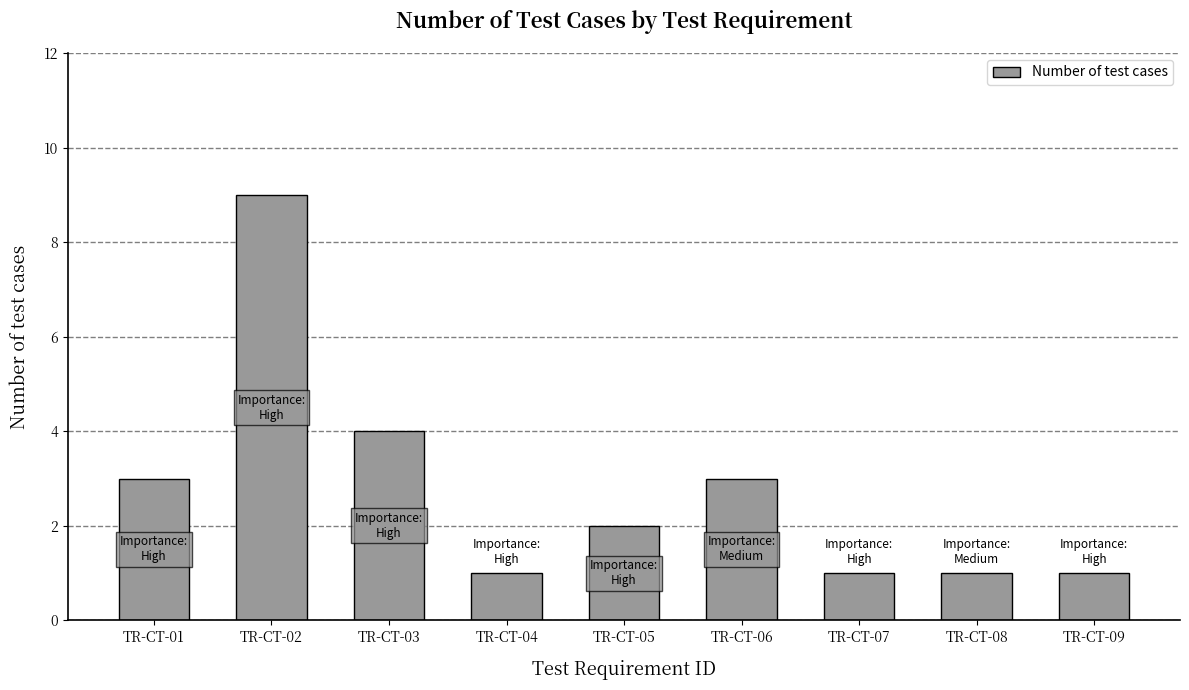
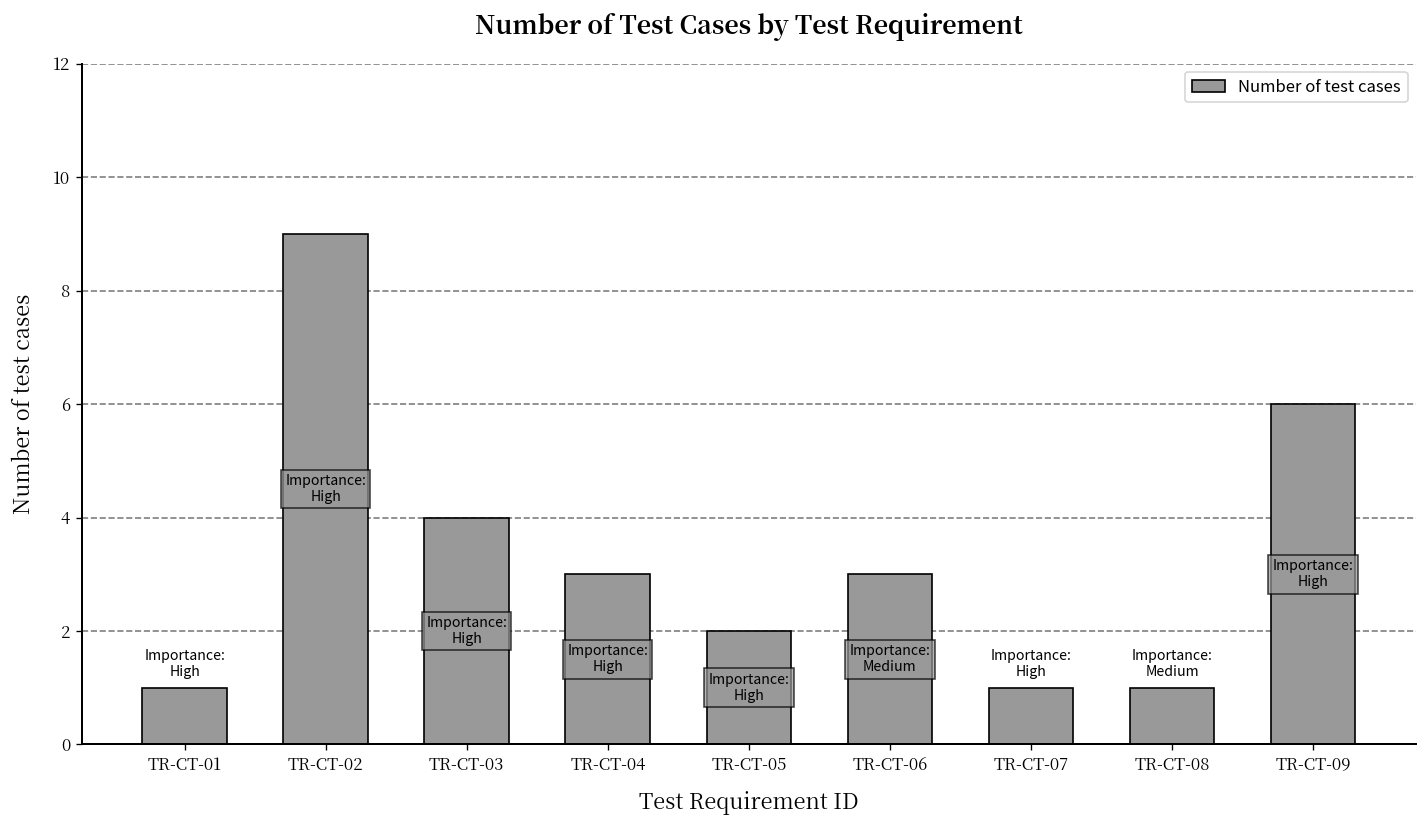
TR-CT-01: 3 -> 1
TR-CT-04: 1 -> 3
TR-CT-09: 1 -> 6
